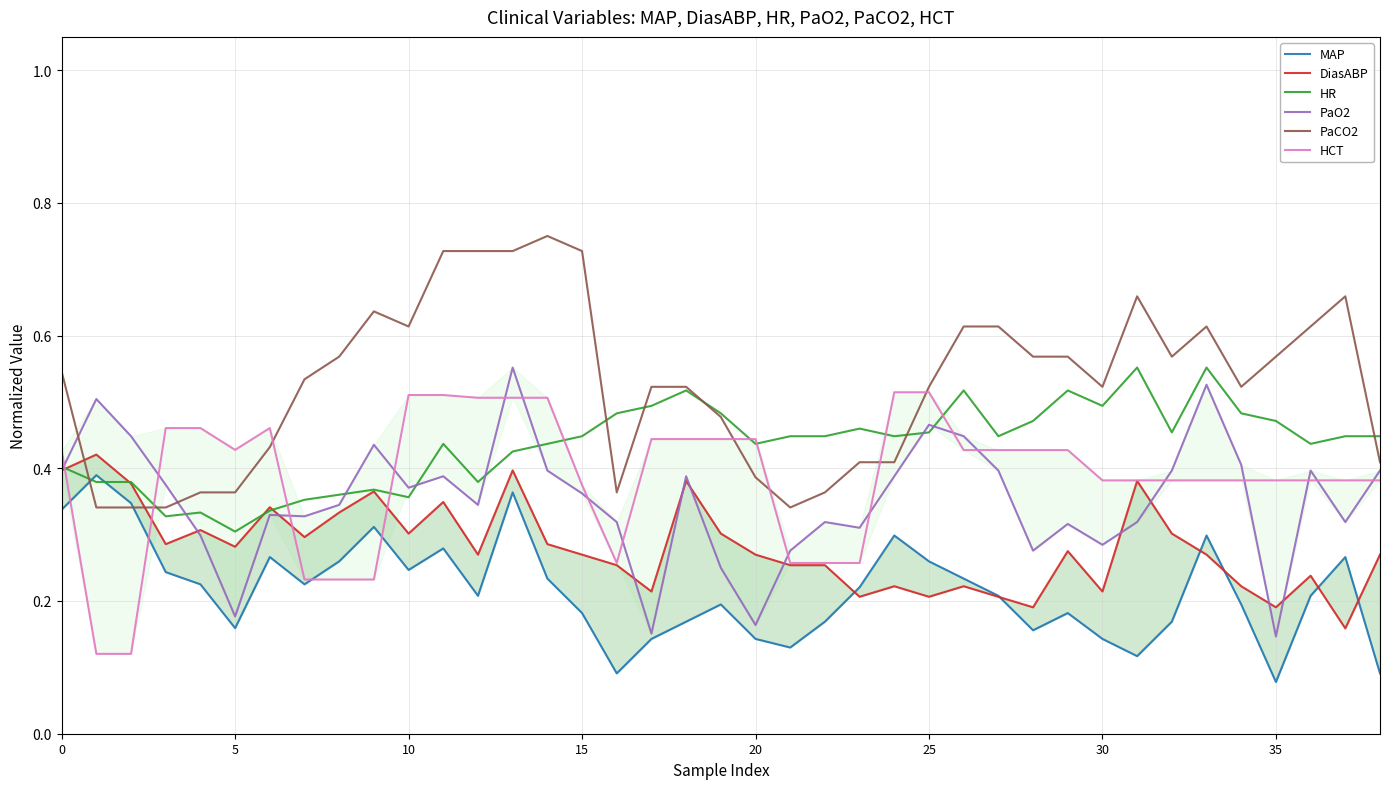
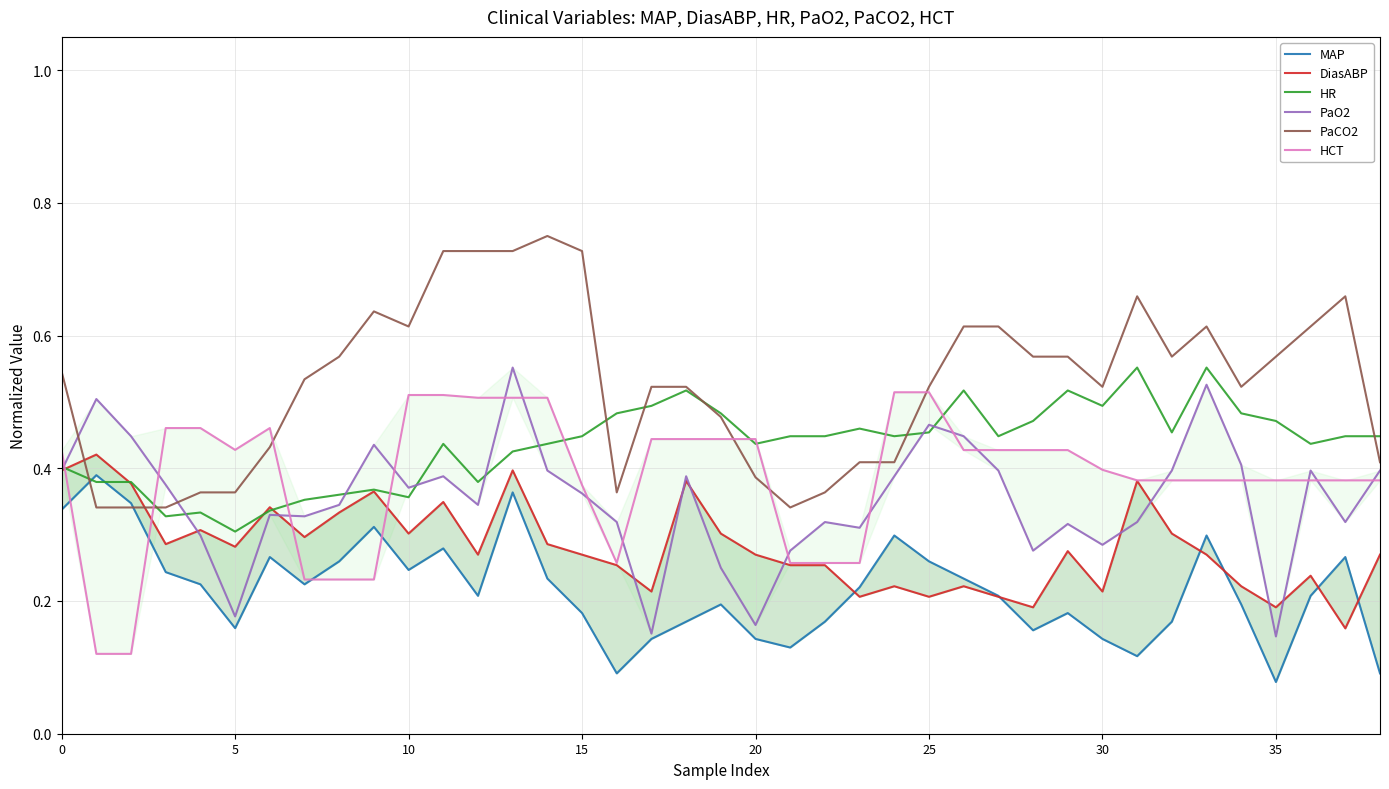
HCT, 30: 0.38 -> 0.40
